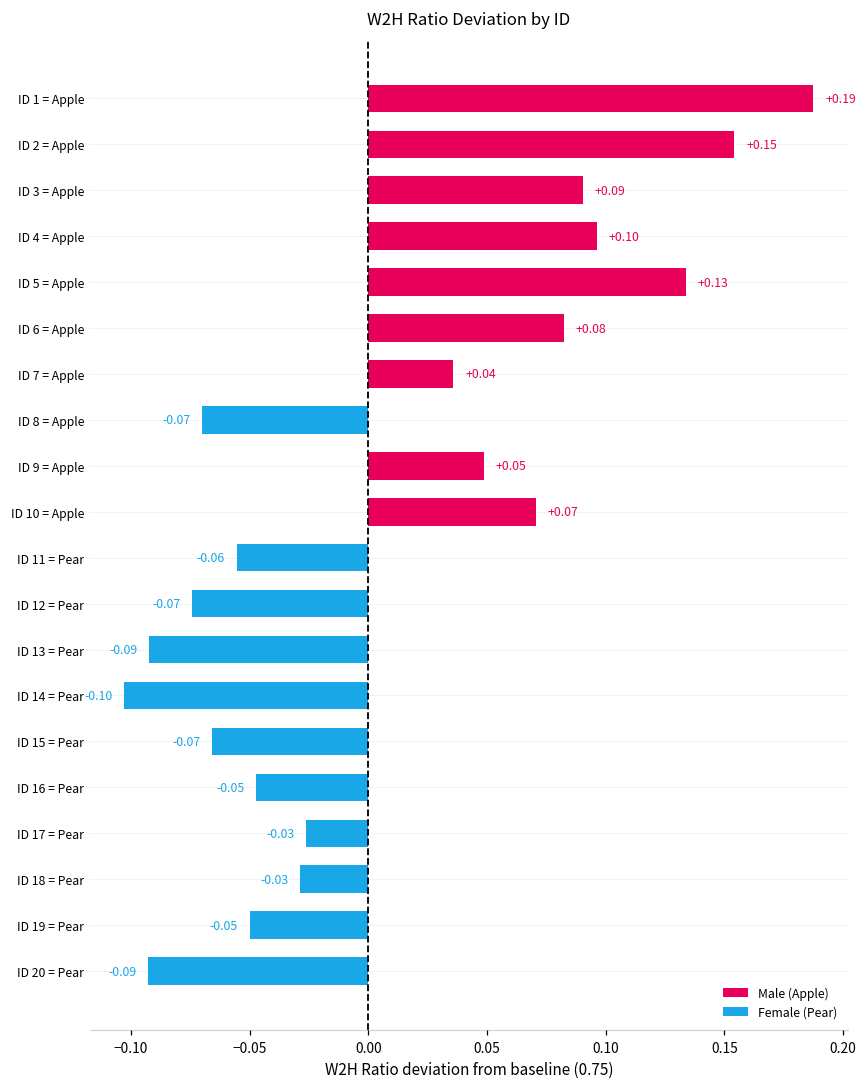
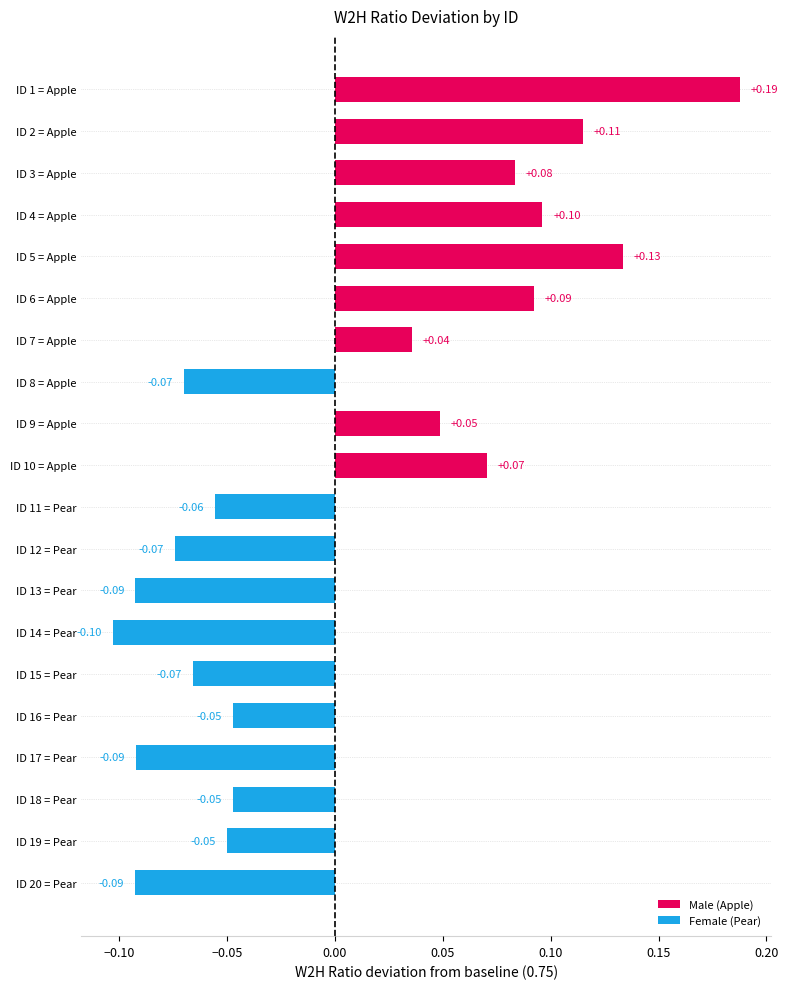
ID 2 = Apple: +0.15 -> +0.11
ID 3 = Apple: +0.09 -> +0.08
ID 6 = Apple: +0.08 -> +0.09
ID 17 = Pear: -0.03 -> -0.09
ID 18 = Pear: -0.03 -> -0.05
